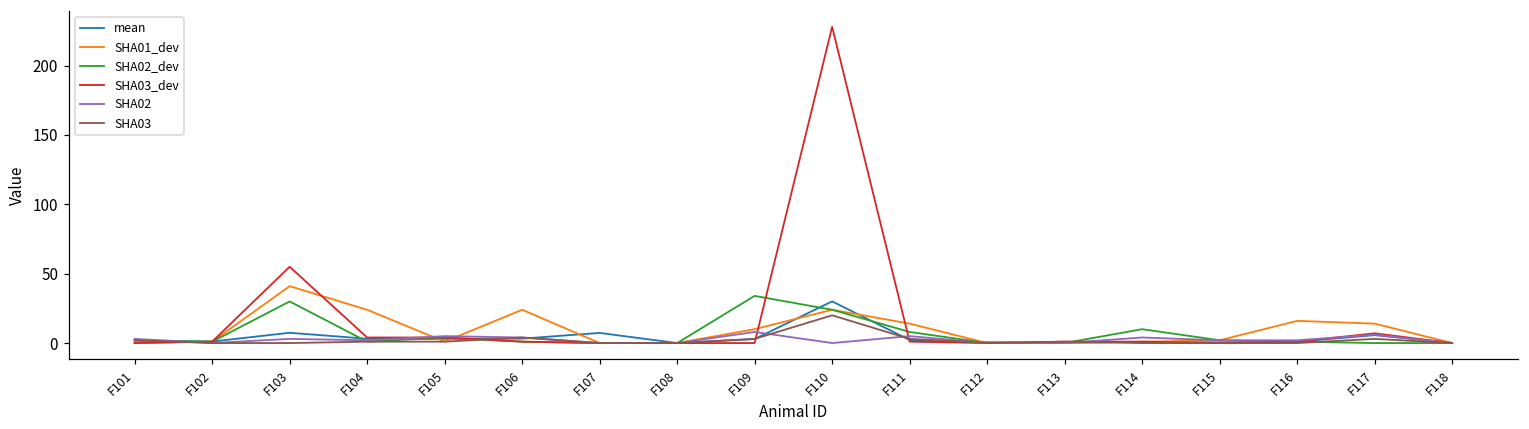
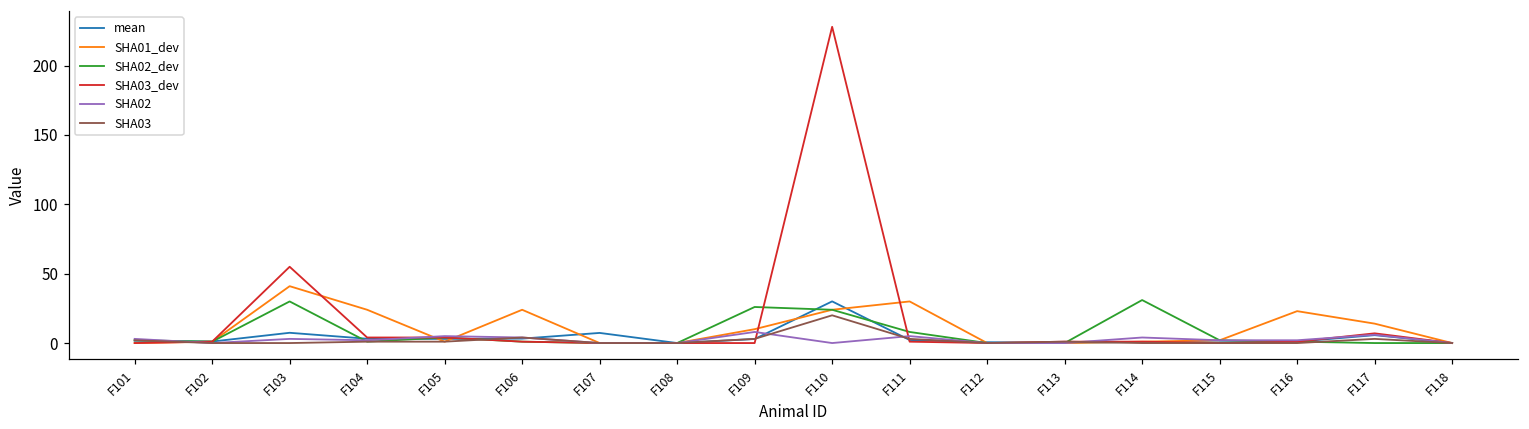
SHA02_dev, F109: 34 -> 26
SHA01_dev, F111: 14 -> 30
SHA02_dev, F114: 10 -> 31
SHA01_dev, F116: 16 -> 23
